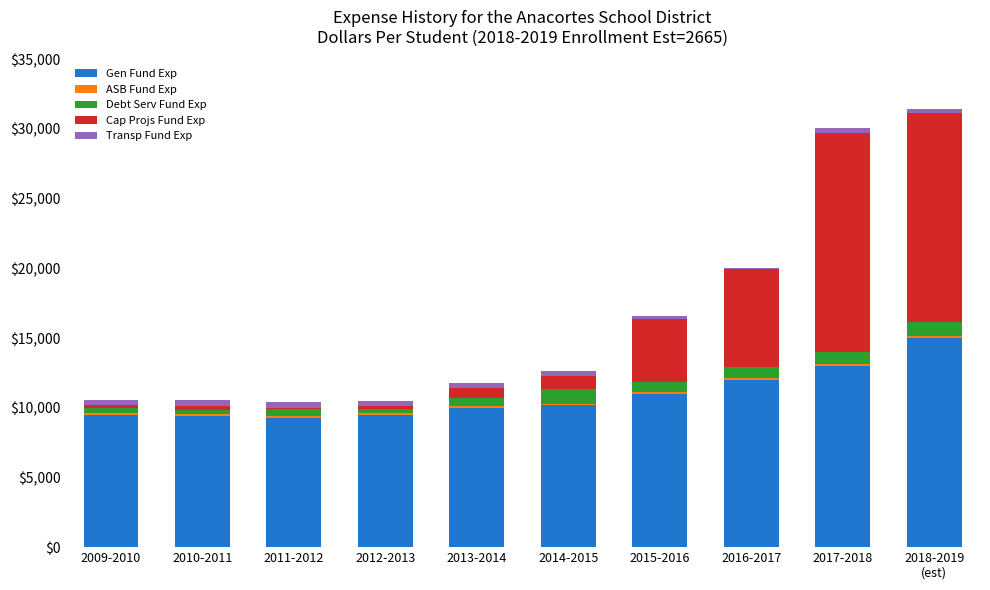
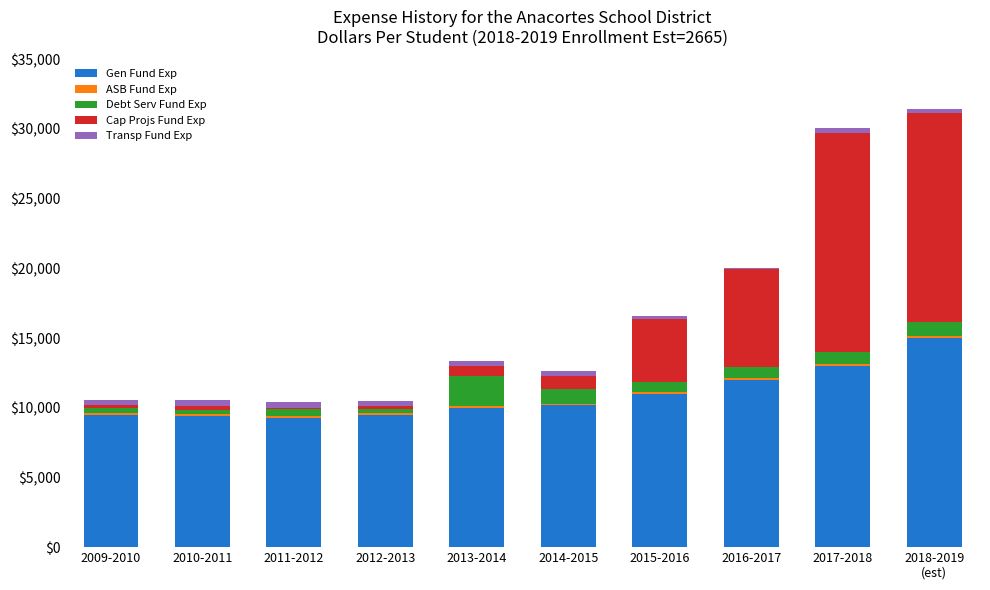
Debt Serv Fund Exp, 2013-2014: $600 -> $2,200
